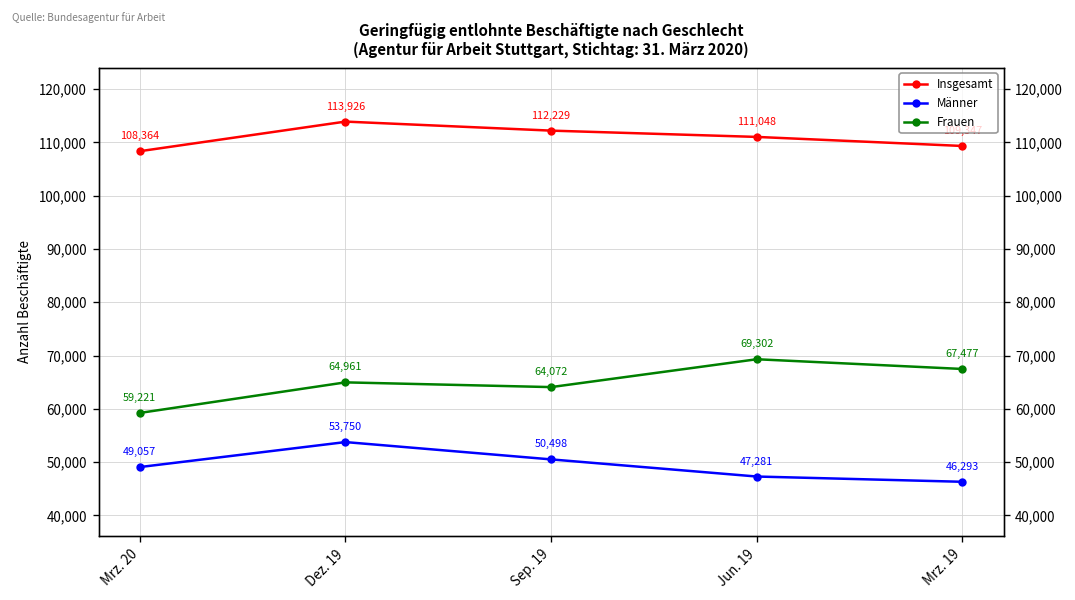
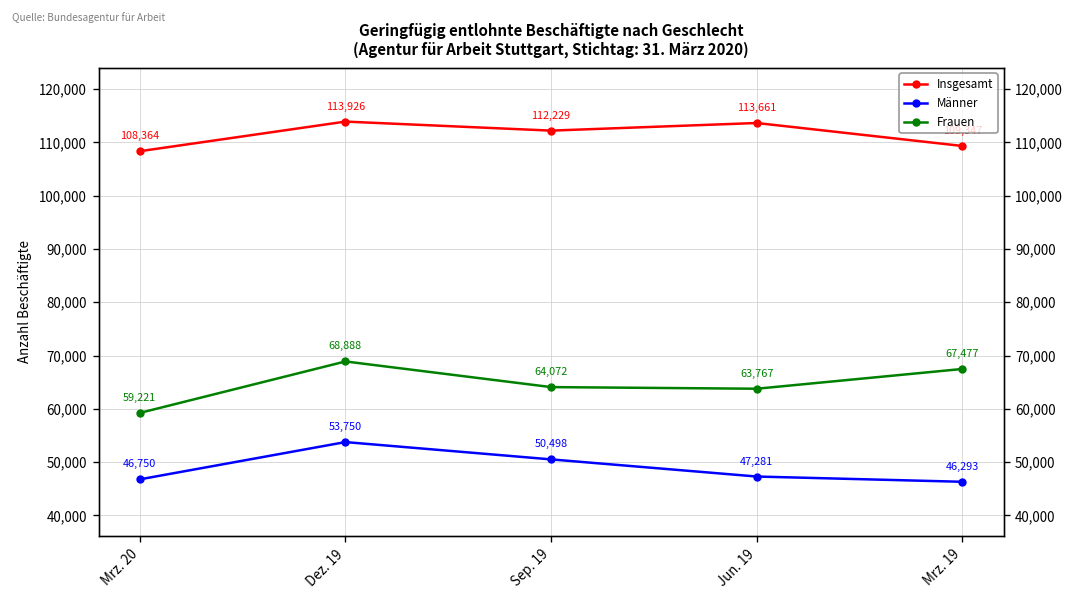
Männer, Mrz. 20: 49,057 -> 46,750
Frauen, Dez. 19: 64,961 -> 68,888
Insgesamt, Jun. 19: 111,048 -> 113,661
Frauen, Jun. 19: 69,302 -> 63,767
